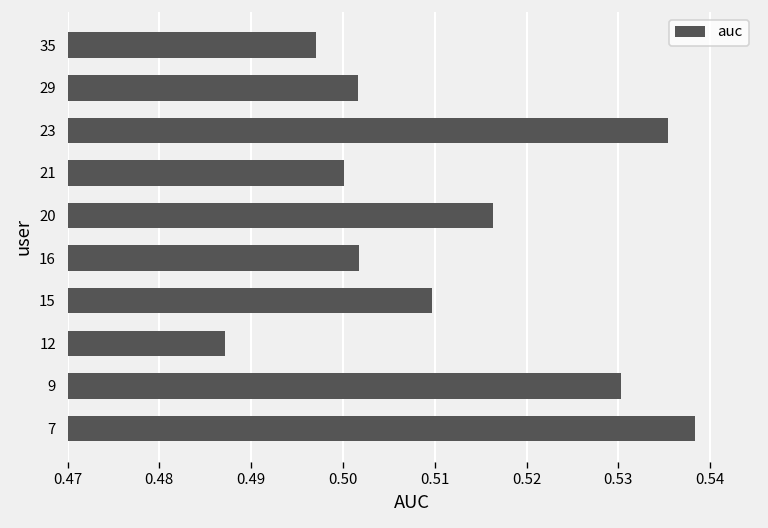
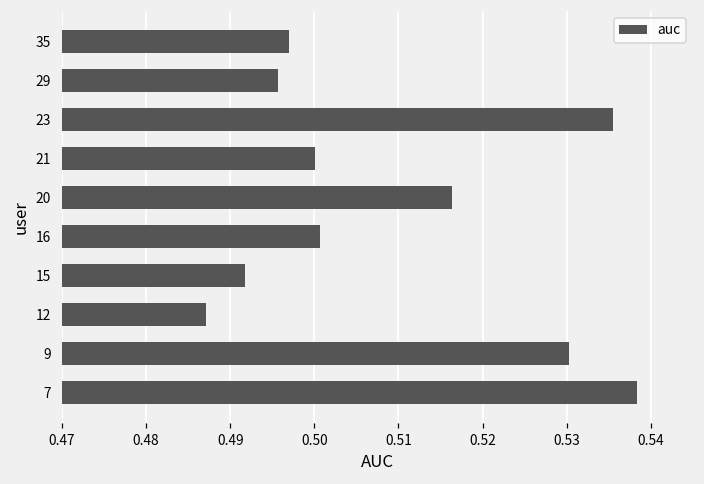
29: 0.502 -> 0.496
16: 0.502 -> 0.501
15: 0.510 -> 0.492
